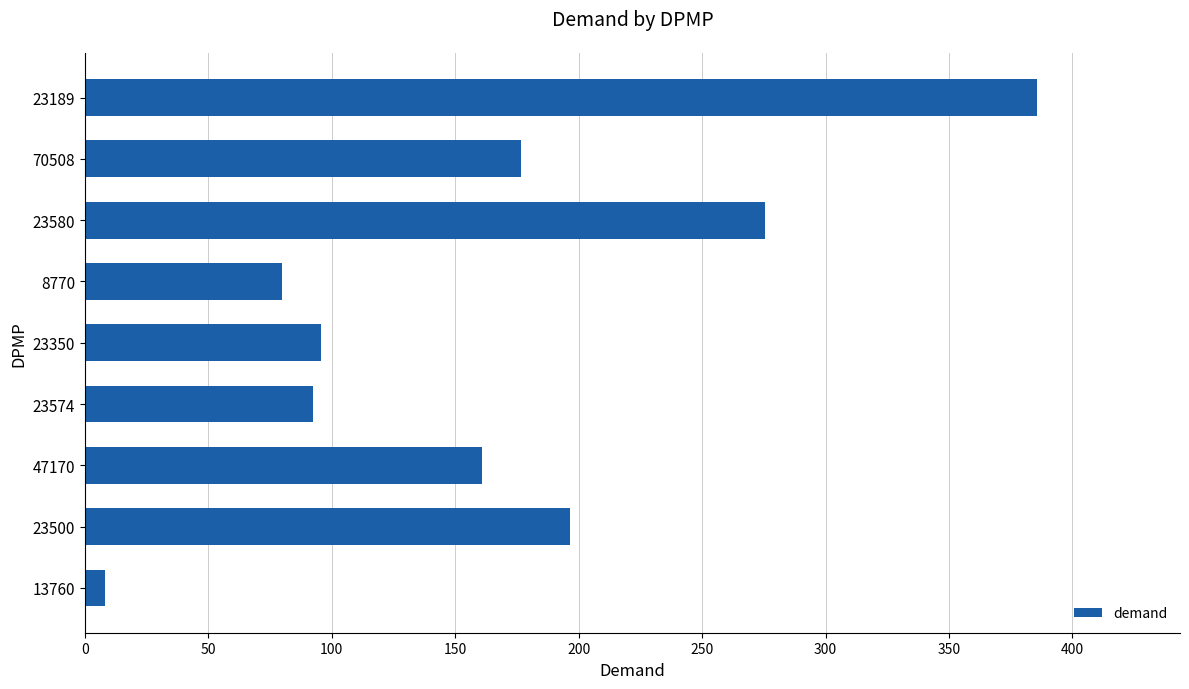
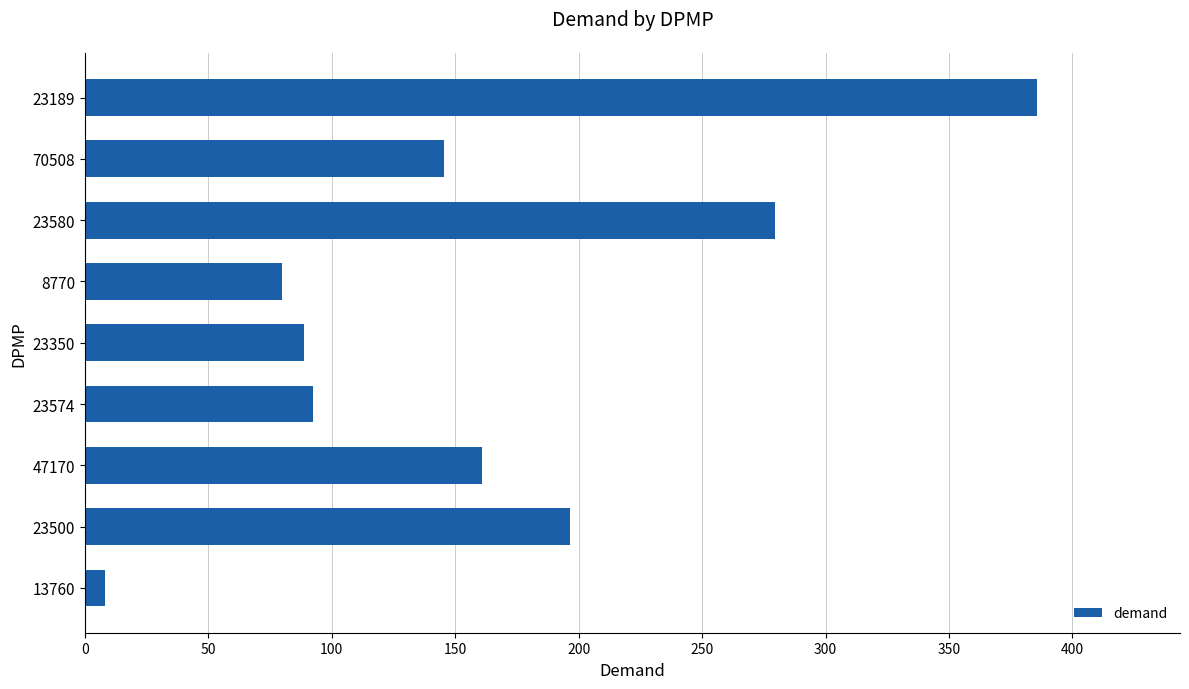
70508: 177 -> 146
23580: 275 -> 280
23350: 96 -> 89
